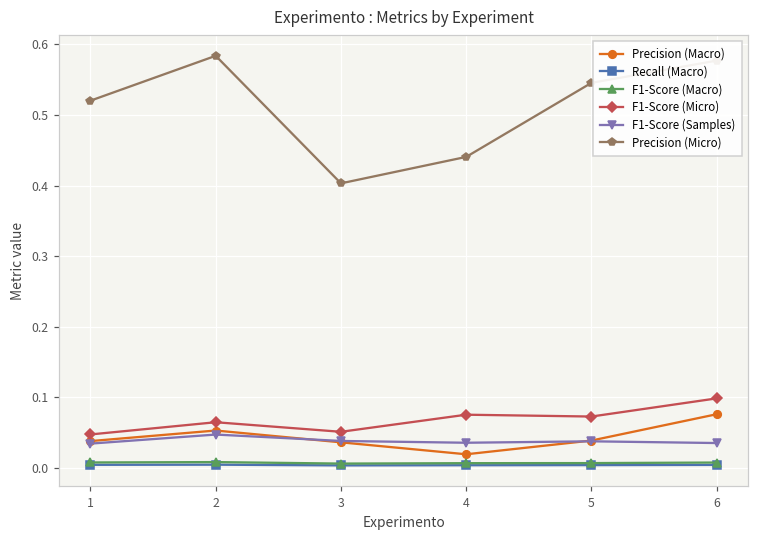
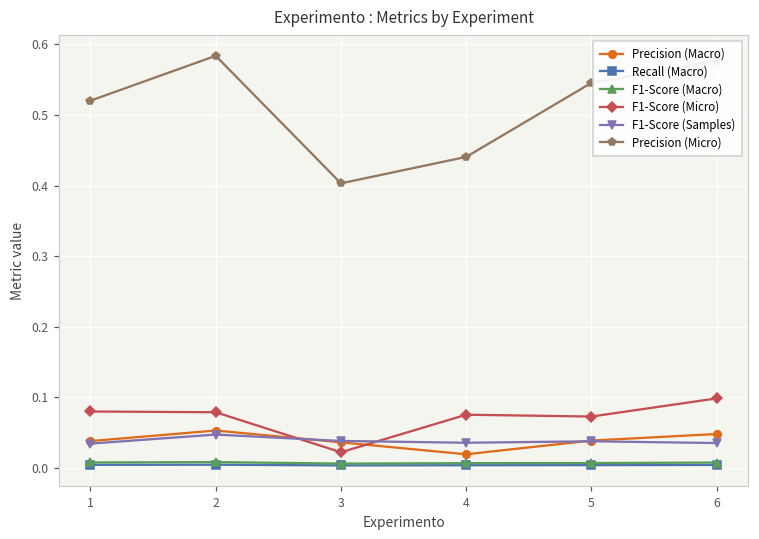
F1-Score (Micro), 1: 0.05 -> 0.08
F1-Score (Micro), 2: 0.06 -> 0.08
F1-Score (Micro), 3: 0.05 -> 0.02
Precision (Macro), 6: 0.08 -> 0.05
